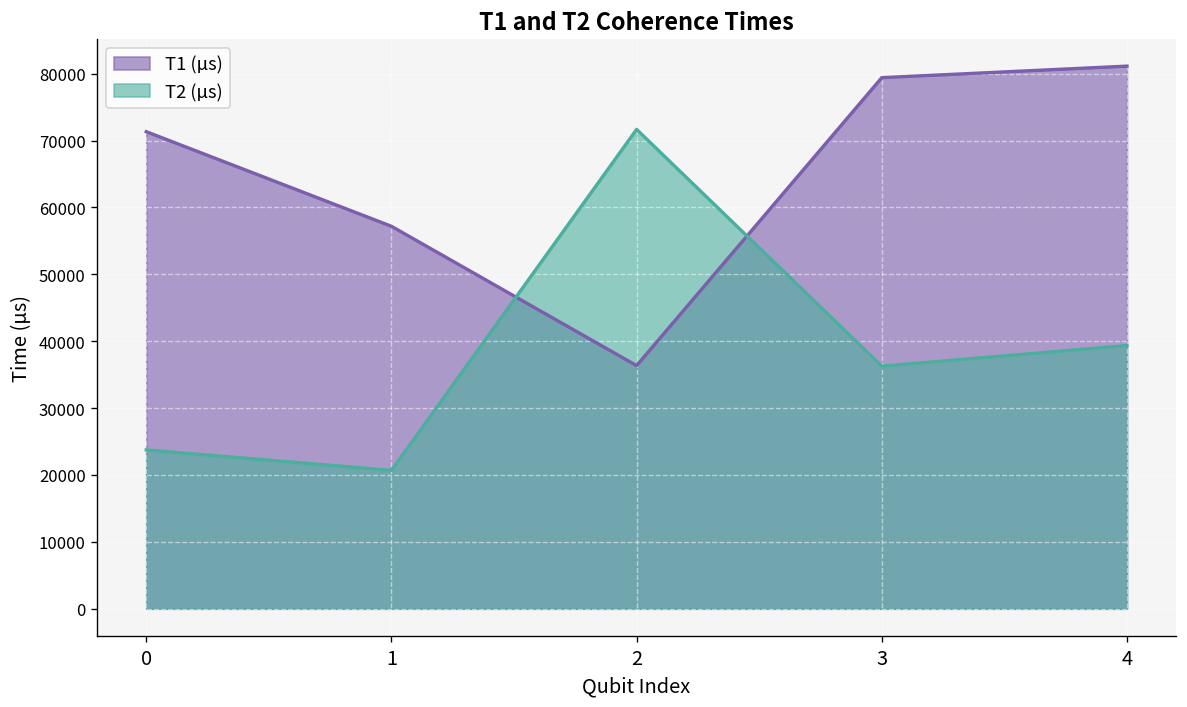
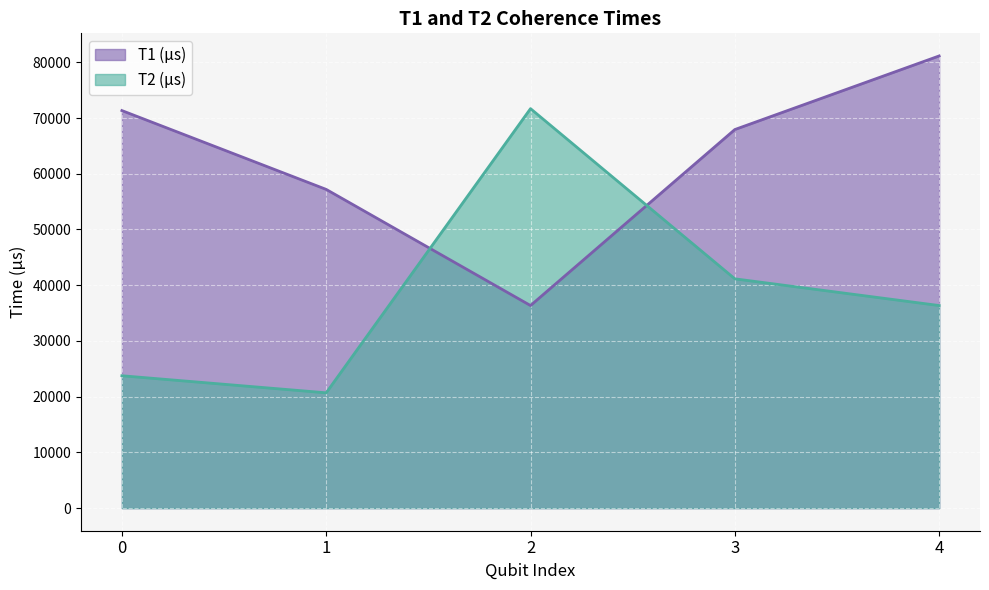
T1 (µs), 3: 79000 -> 68000
T2 (µs), 3: 36000 -> 41000
T2 (µs), 4: 39000 -> 36000
